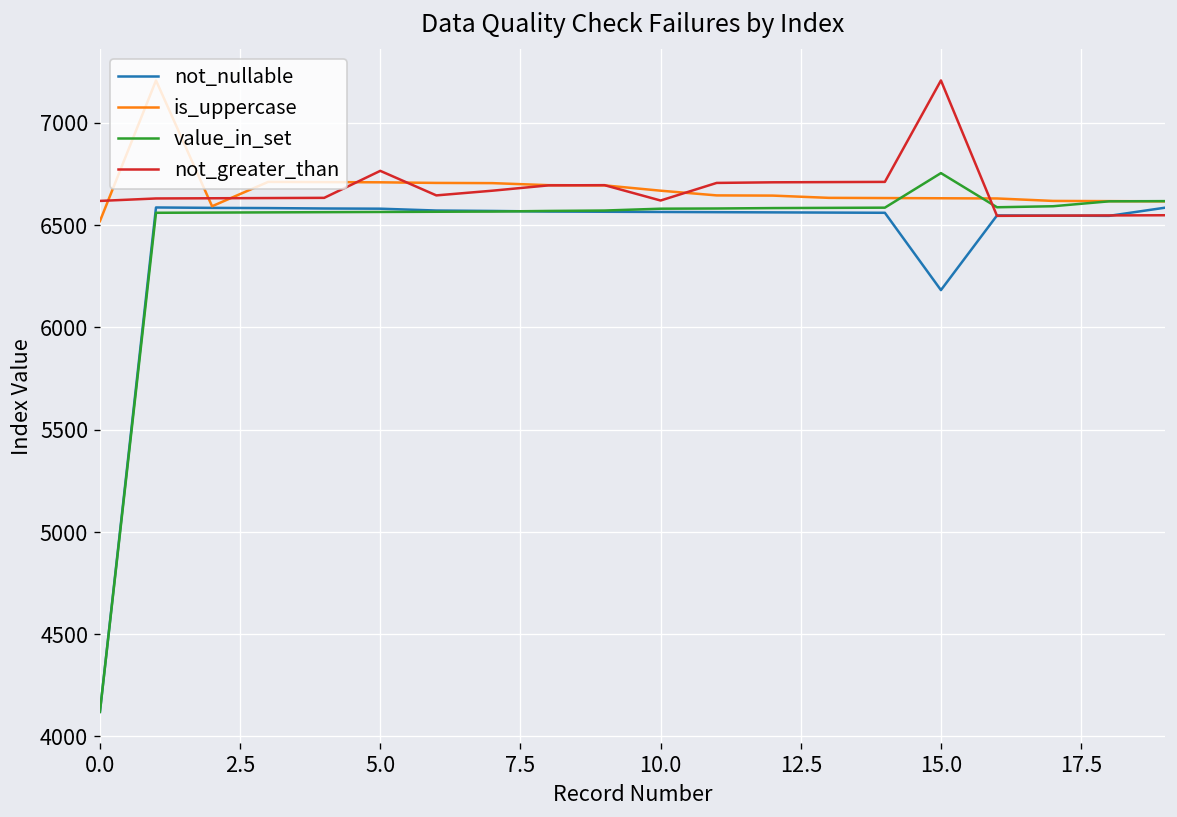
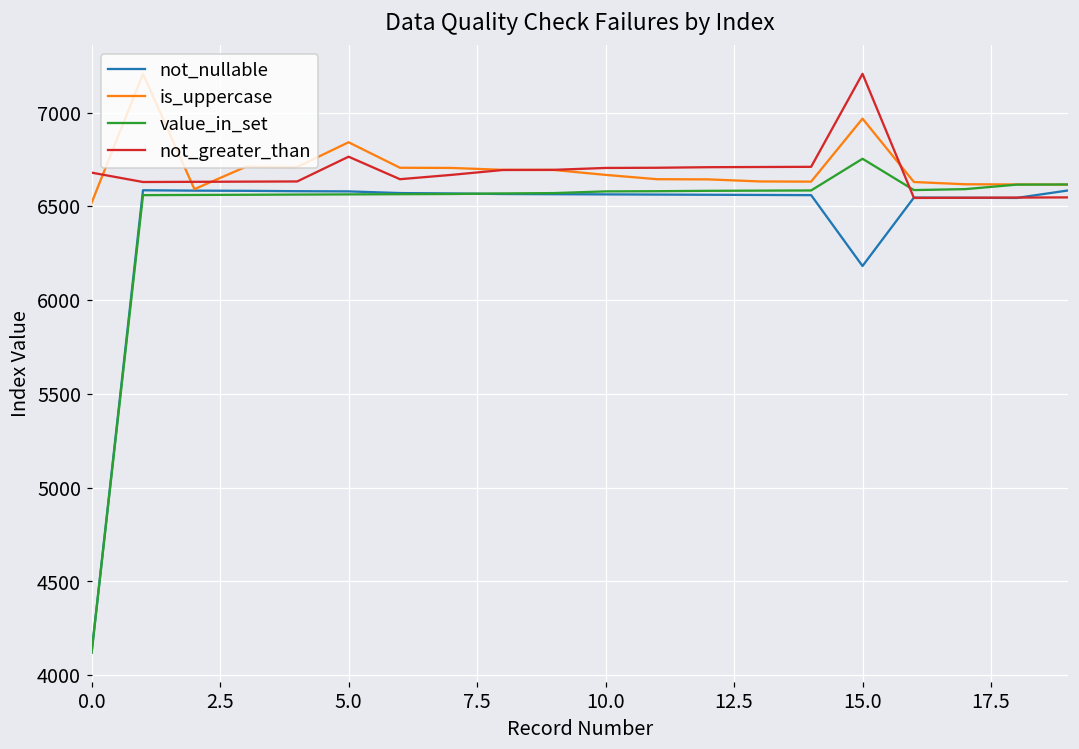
not_greater_than, 0.0: 6620 -> 6680
is_uppercase, 5.0: 6710 -> 6840
not_greater_than, 10.0: 6620 -> 6710
is_uppercase, 15.0: 6630 -> 6970
